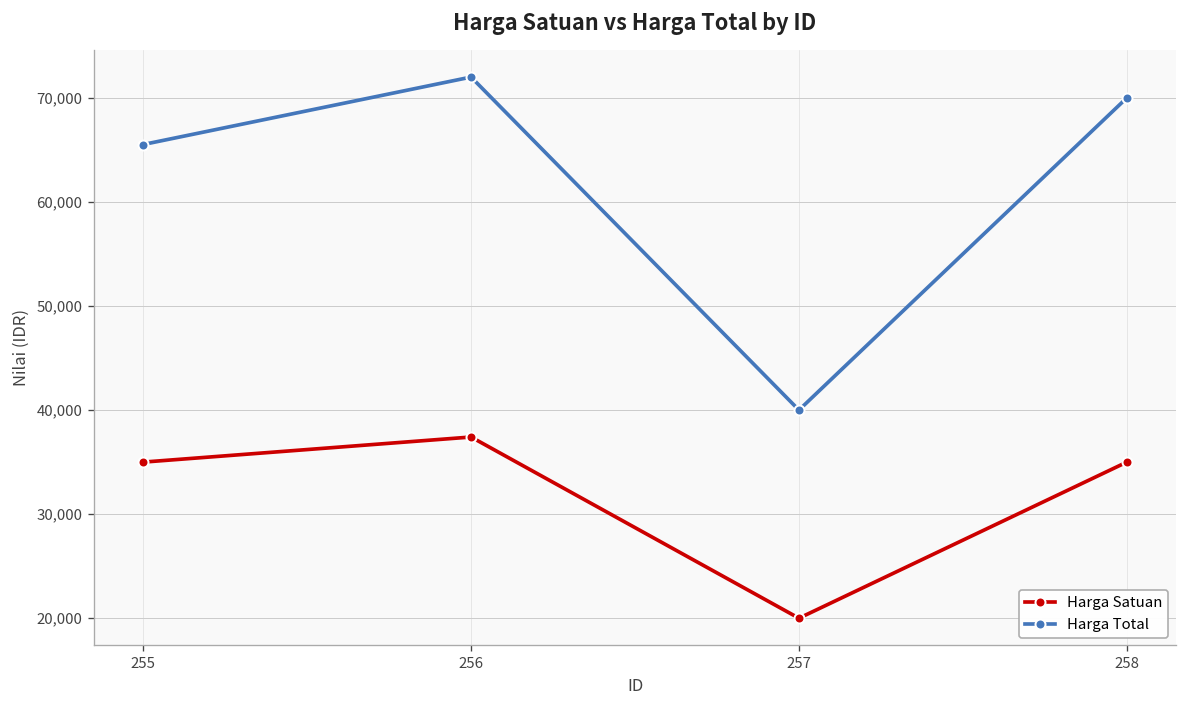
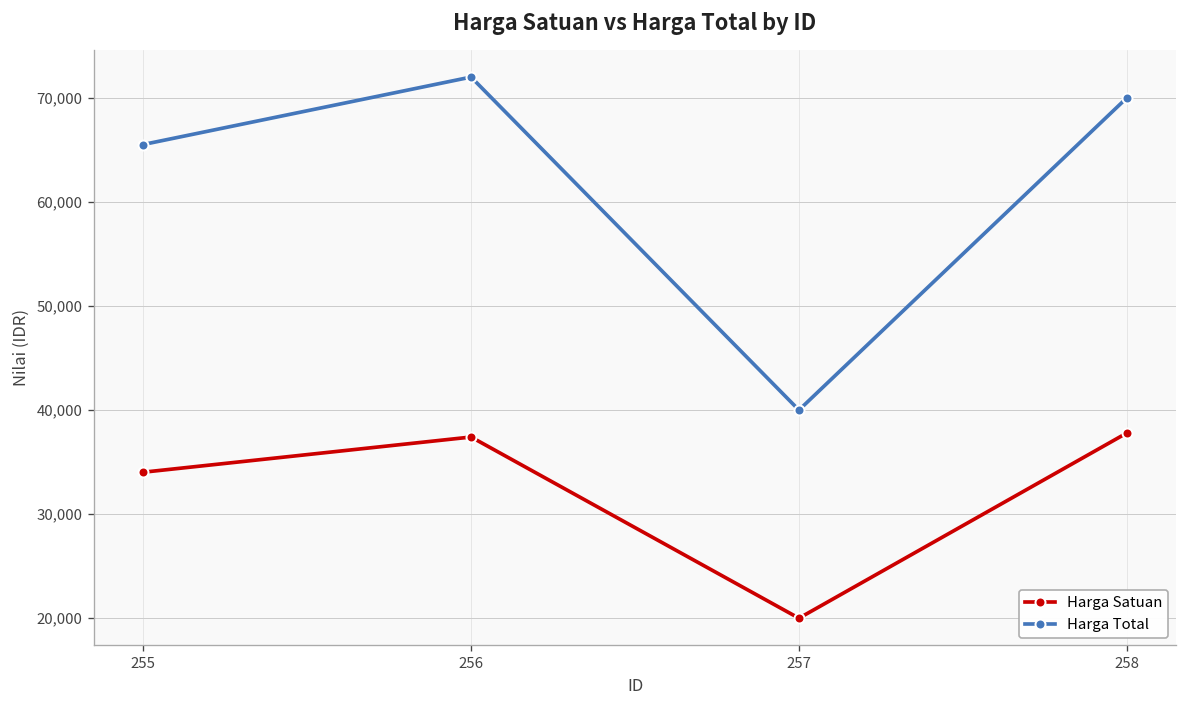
Harga Satuan, 255: 35,000 -> 34,000
Harga Satuan, 258: 35,000 -> 38,000
